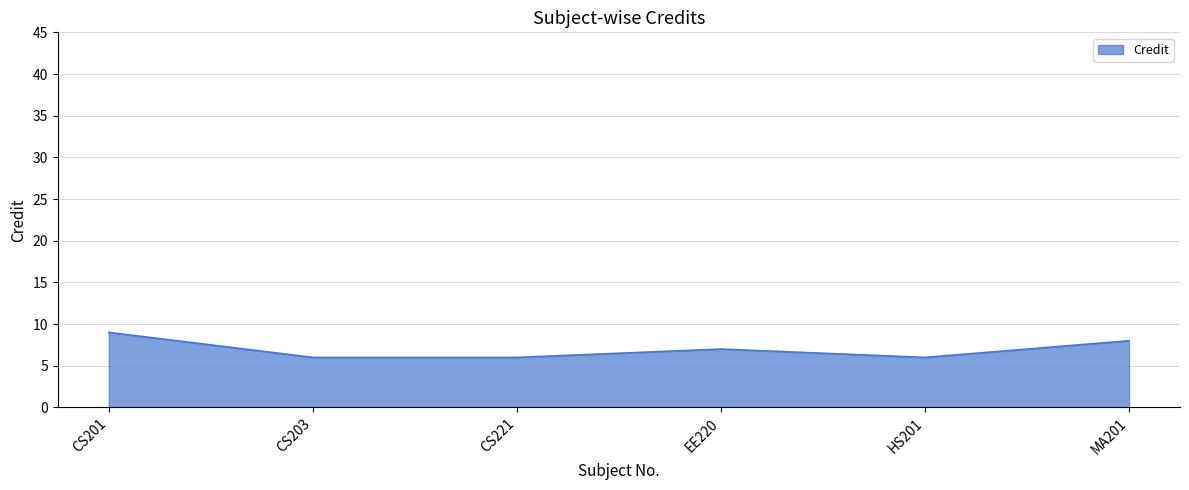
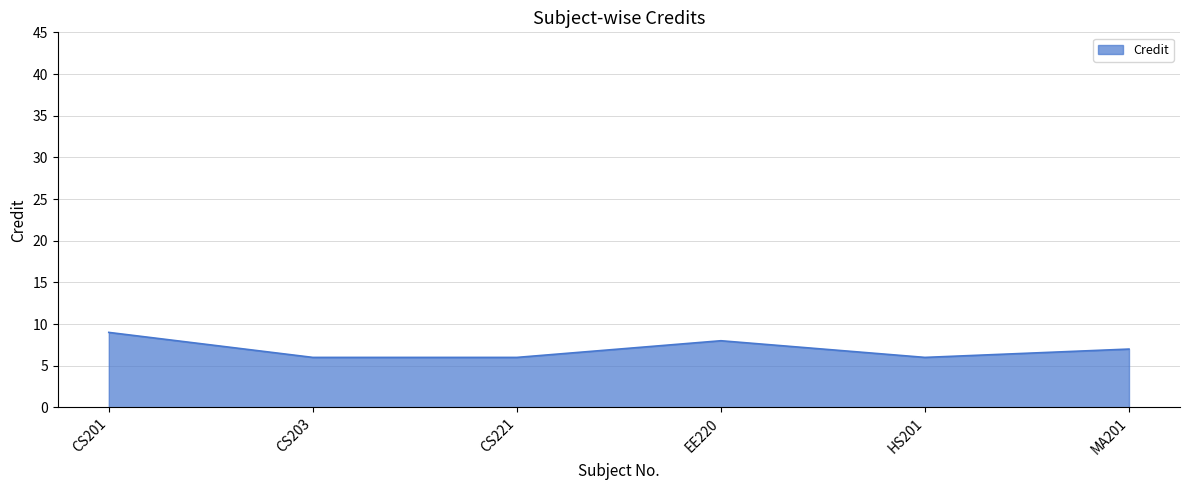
EE220: 7 -> 8
MA201: 8 -> 7
